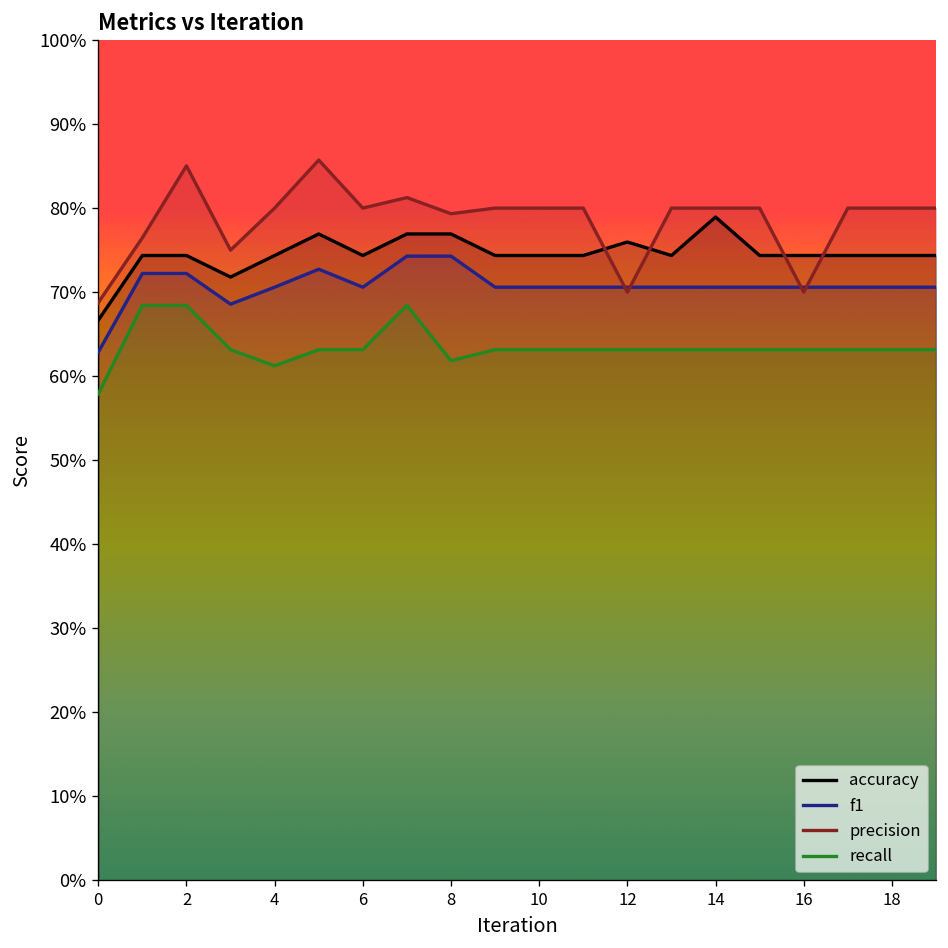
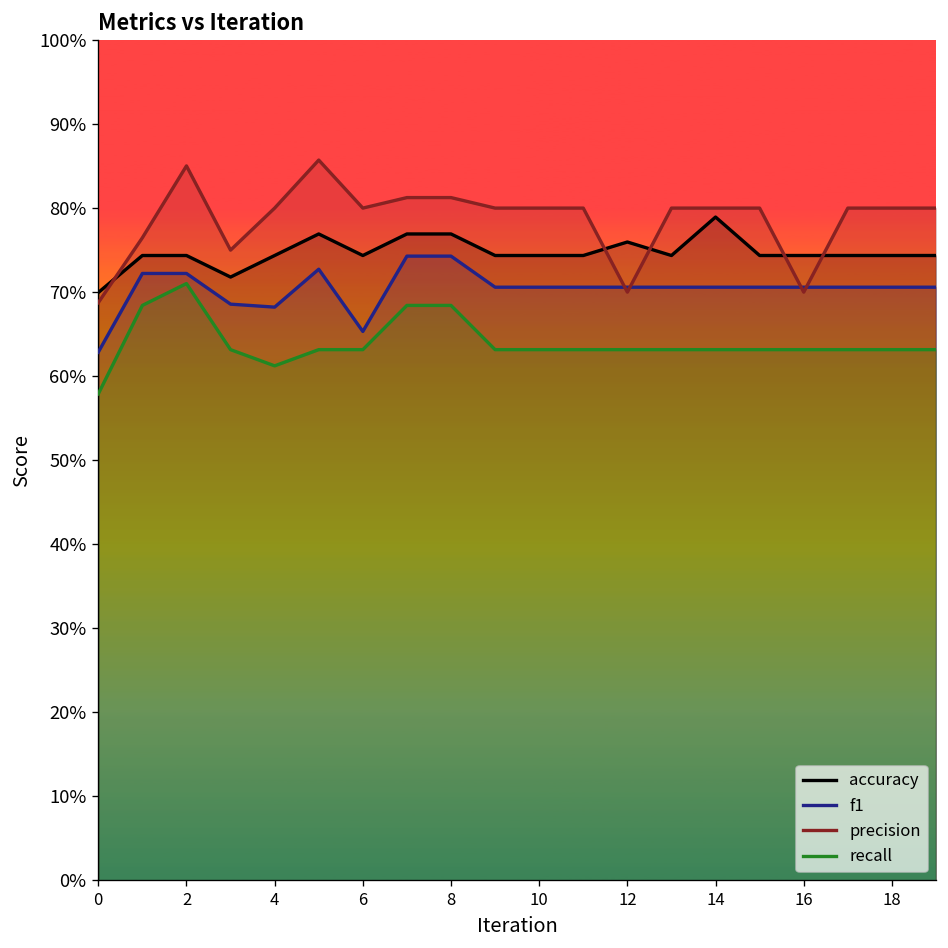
accuracy, 0: 67% -> 70%
recall, 2: 68% -> 71%
f1, 4: 71% -> 68%
f1, 6: 71% -> 65%
precision, 8: 79% -> 81%
recall, 8: 62% -> 68%
